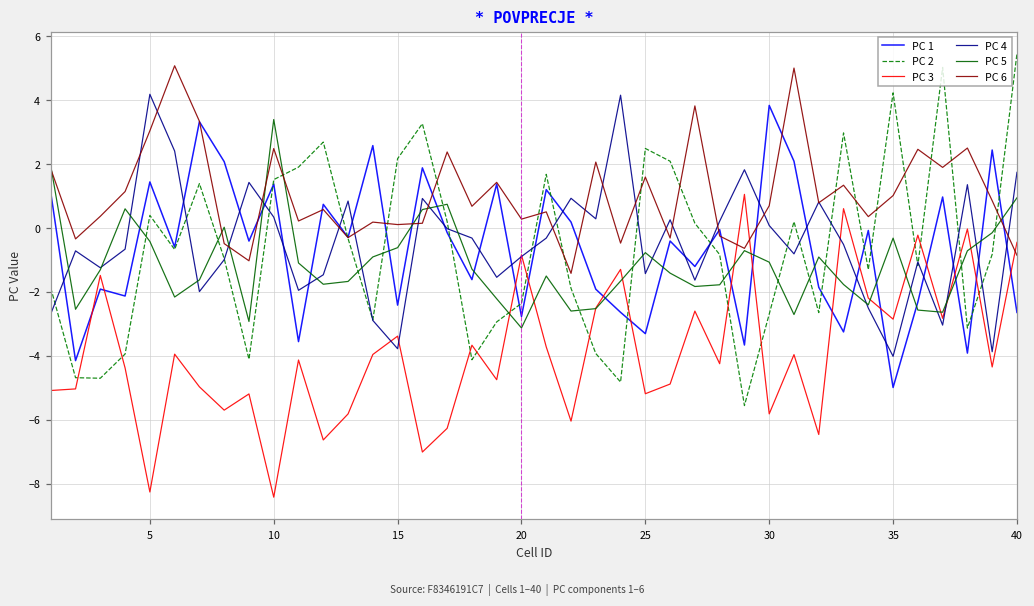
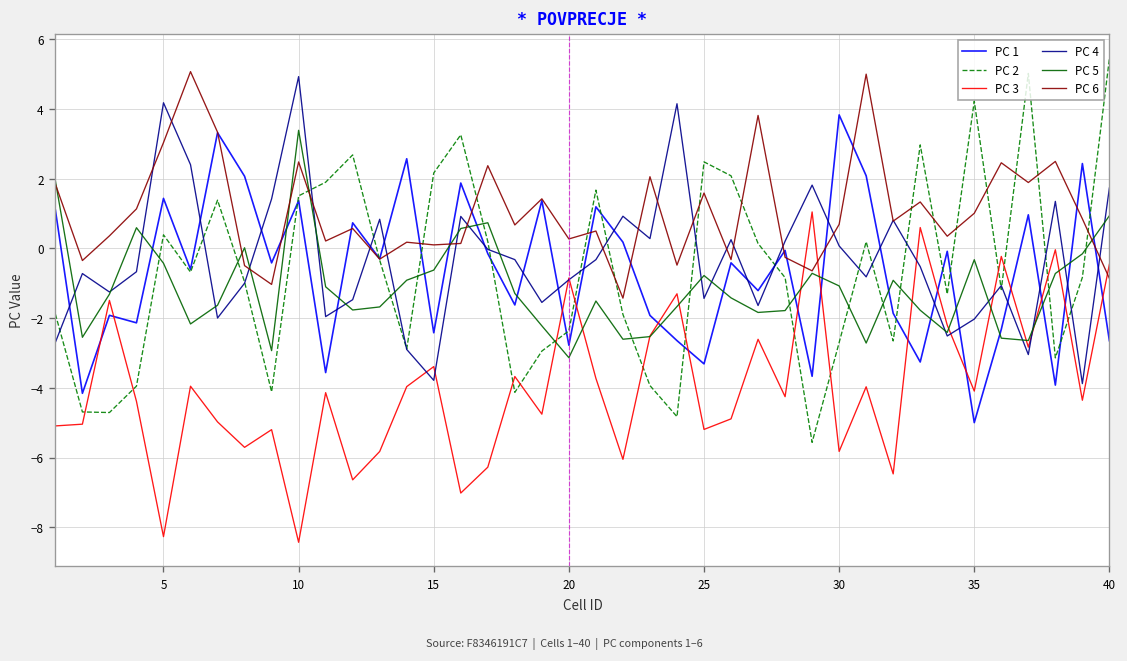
PC 4, 10: 0.3 -> 4.9
PC 3, 35: -2.9 -> -4.1
PC 4, 35: -4.0 -> -2.0
